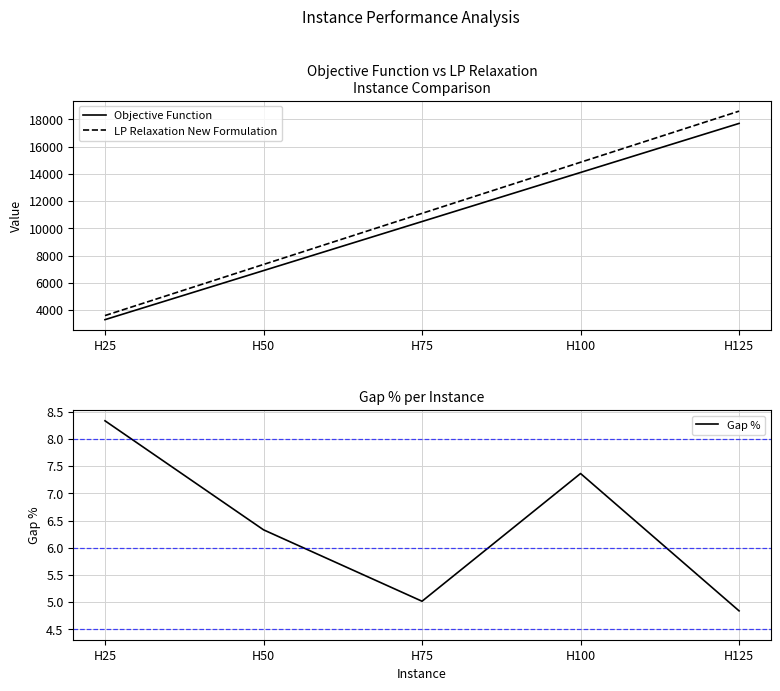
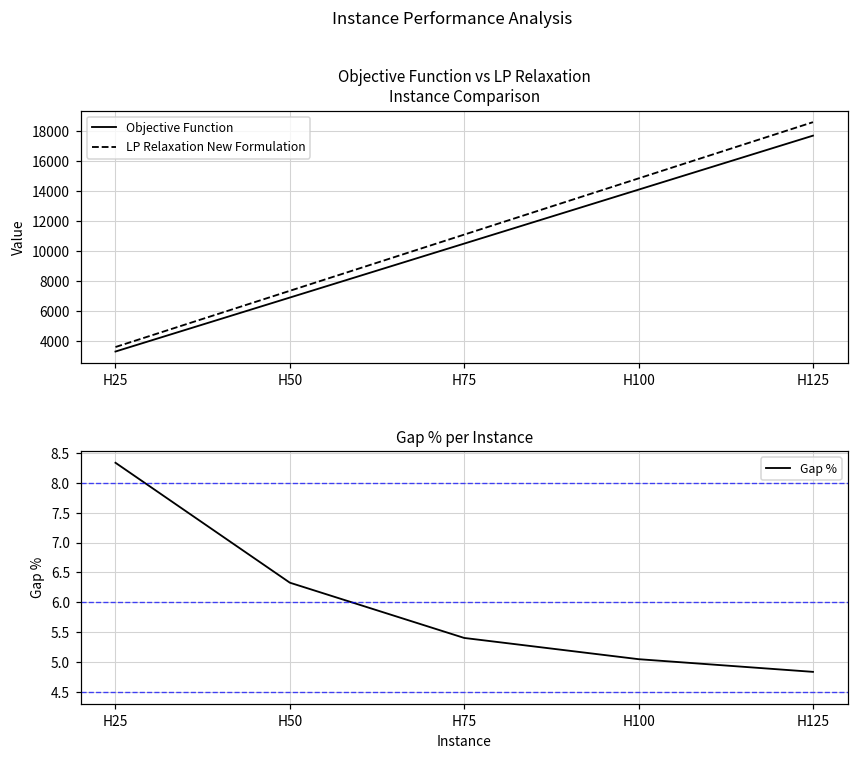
Gap % per Instance, H75: 5.0 -> 5.4
Gap % per Instance, H100: 7.4 -> 5.1
